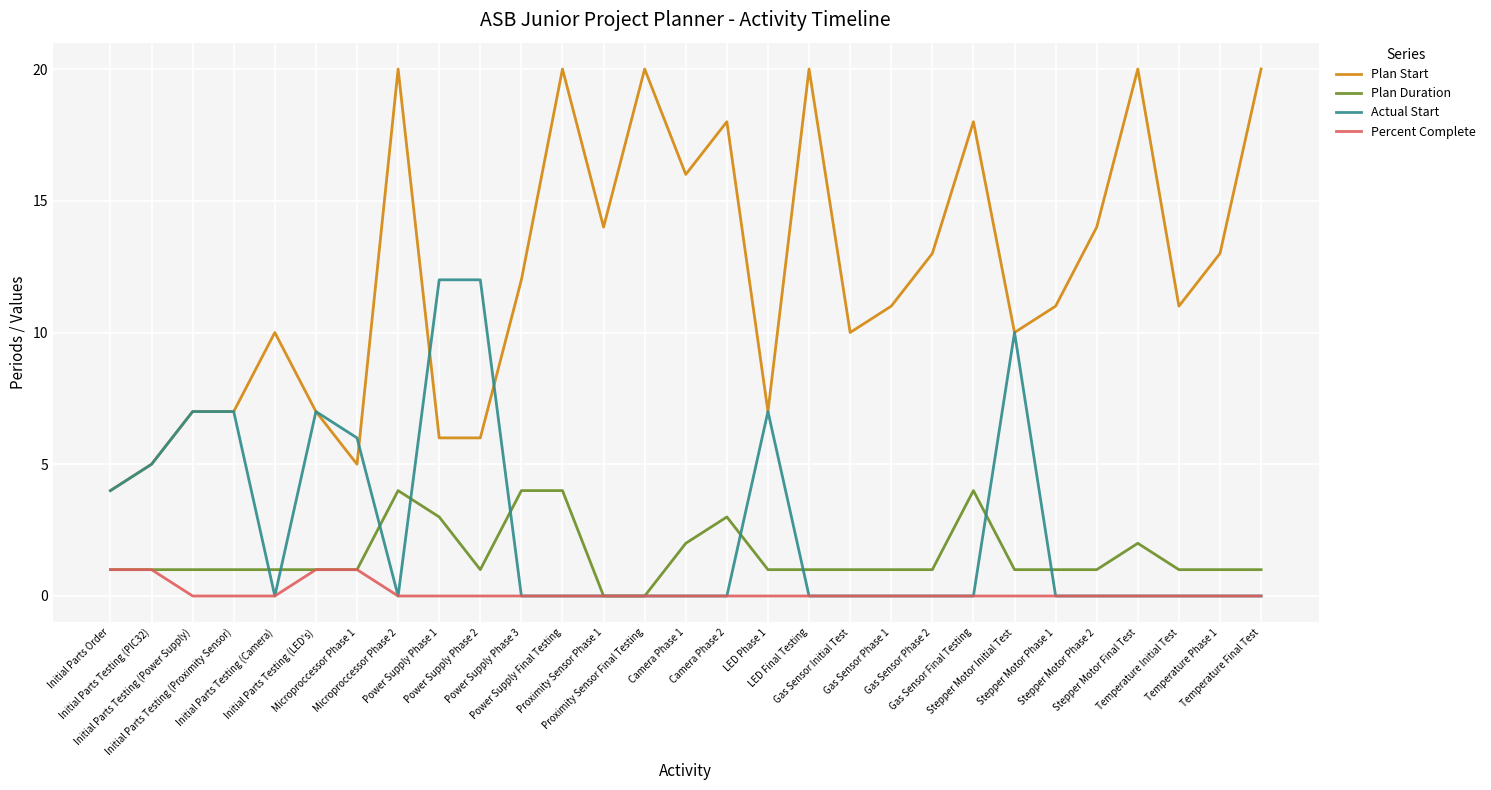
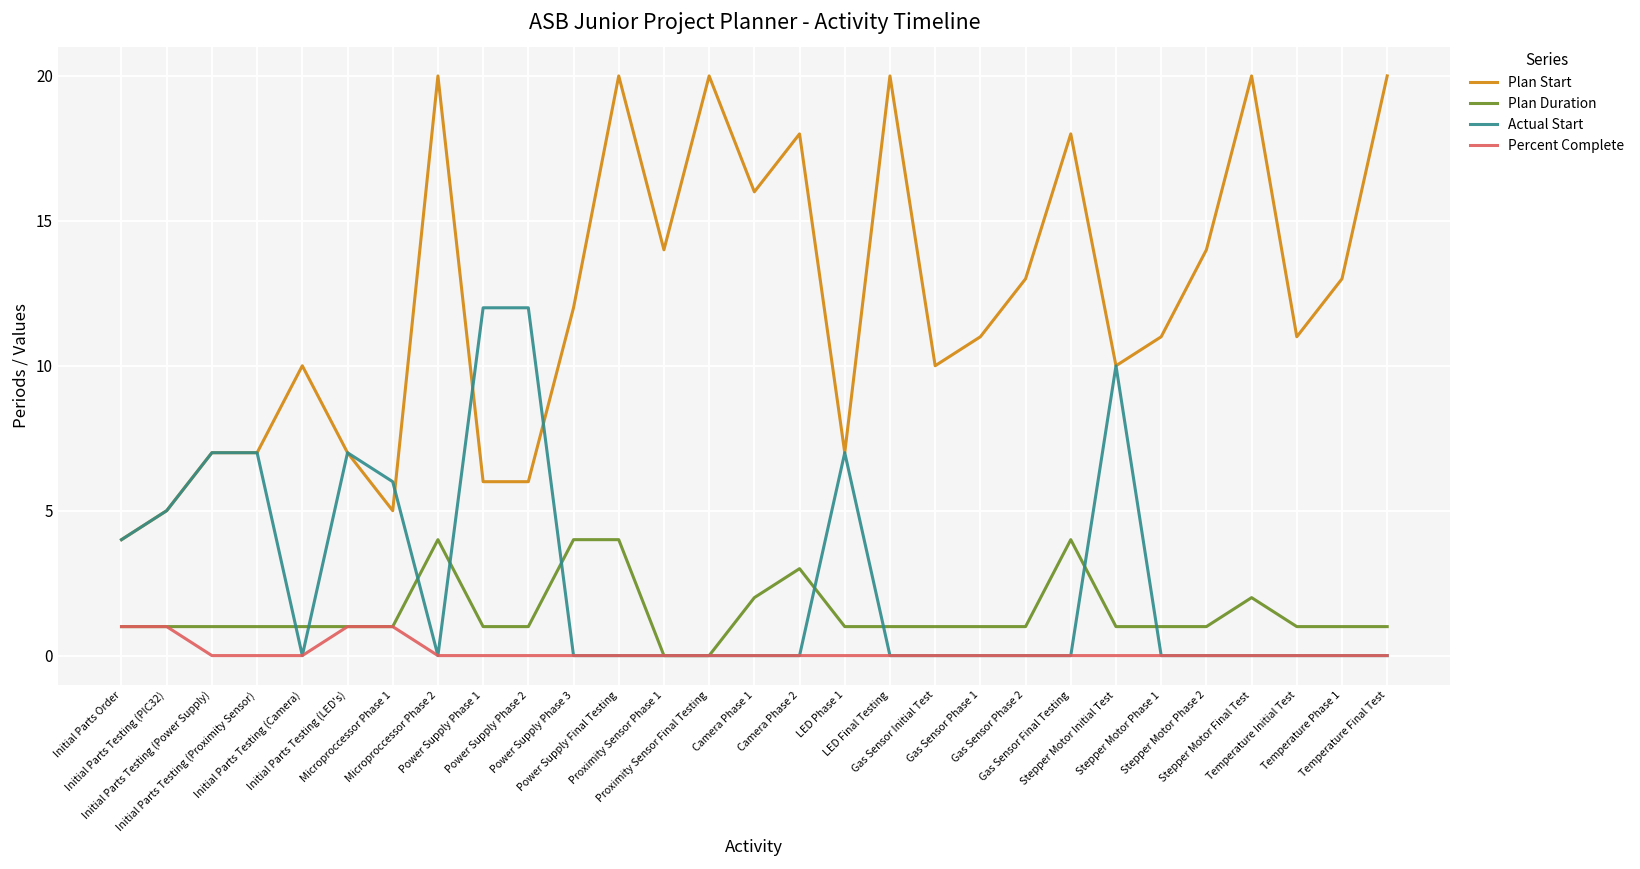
Plan Duration, Power Supply Phase 1: 3 -> 1
